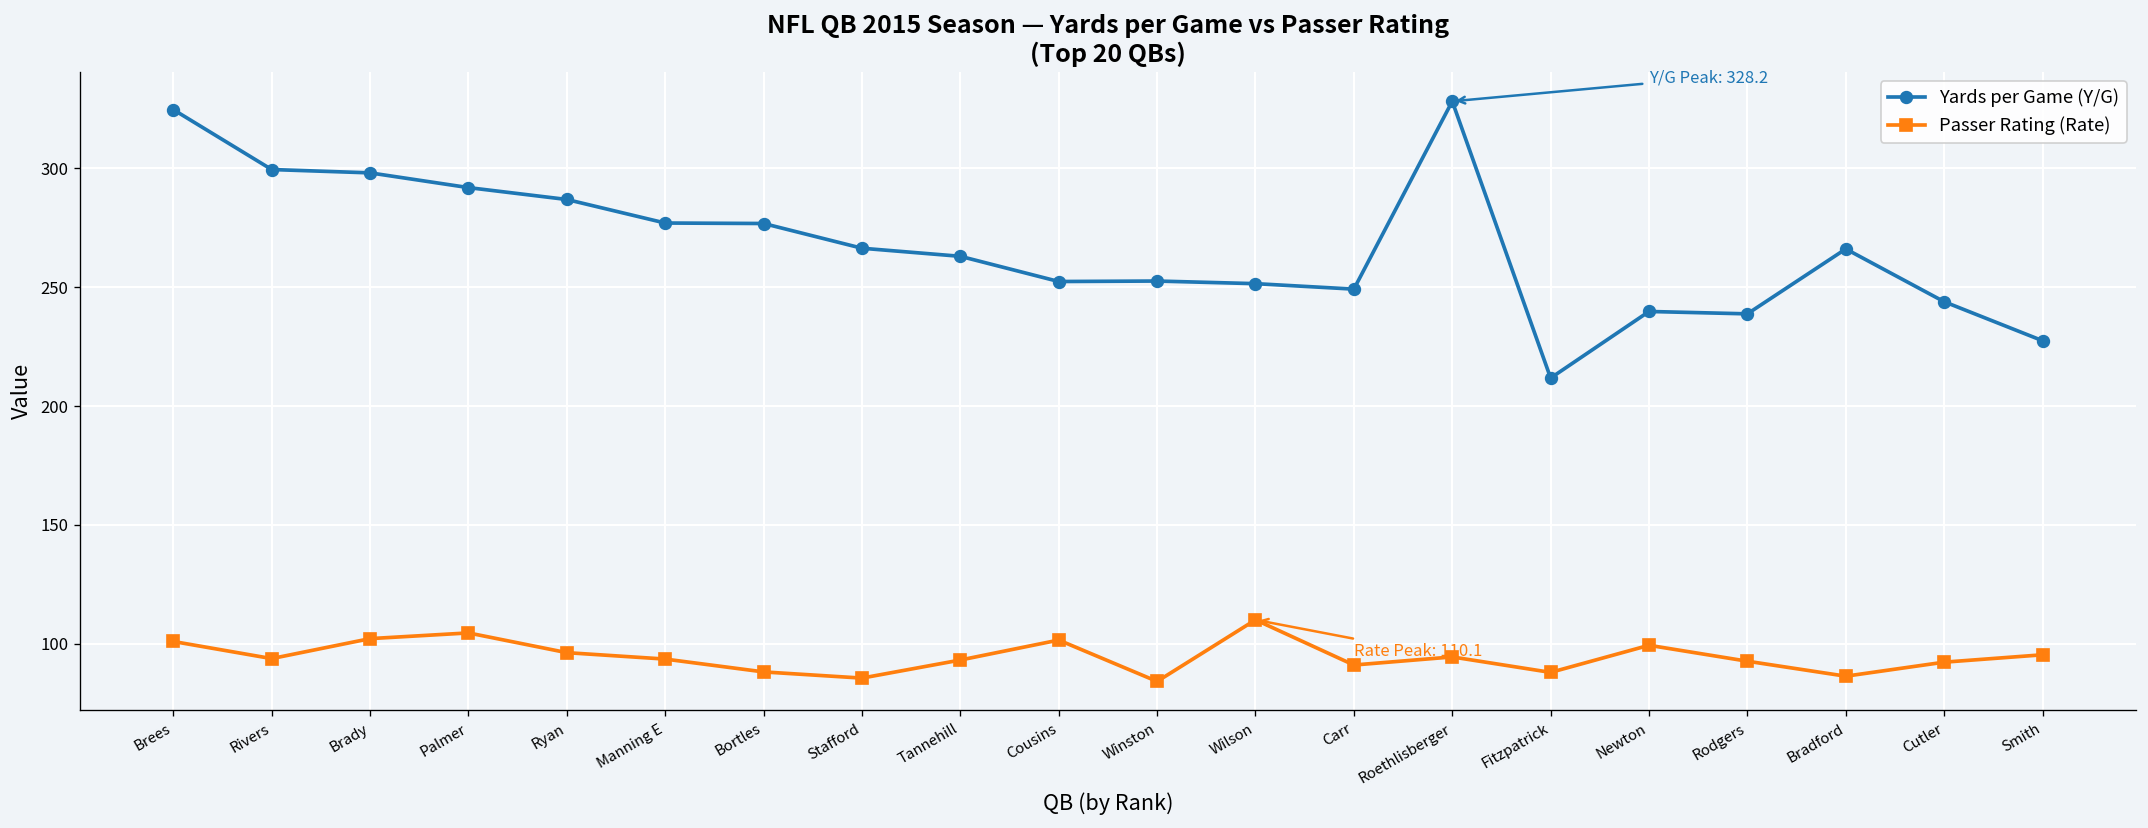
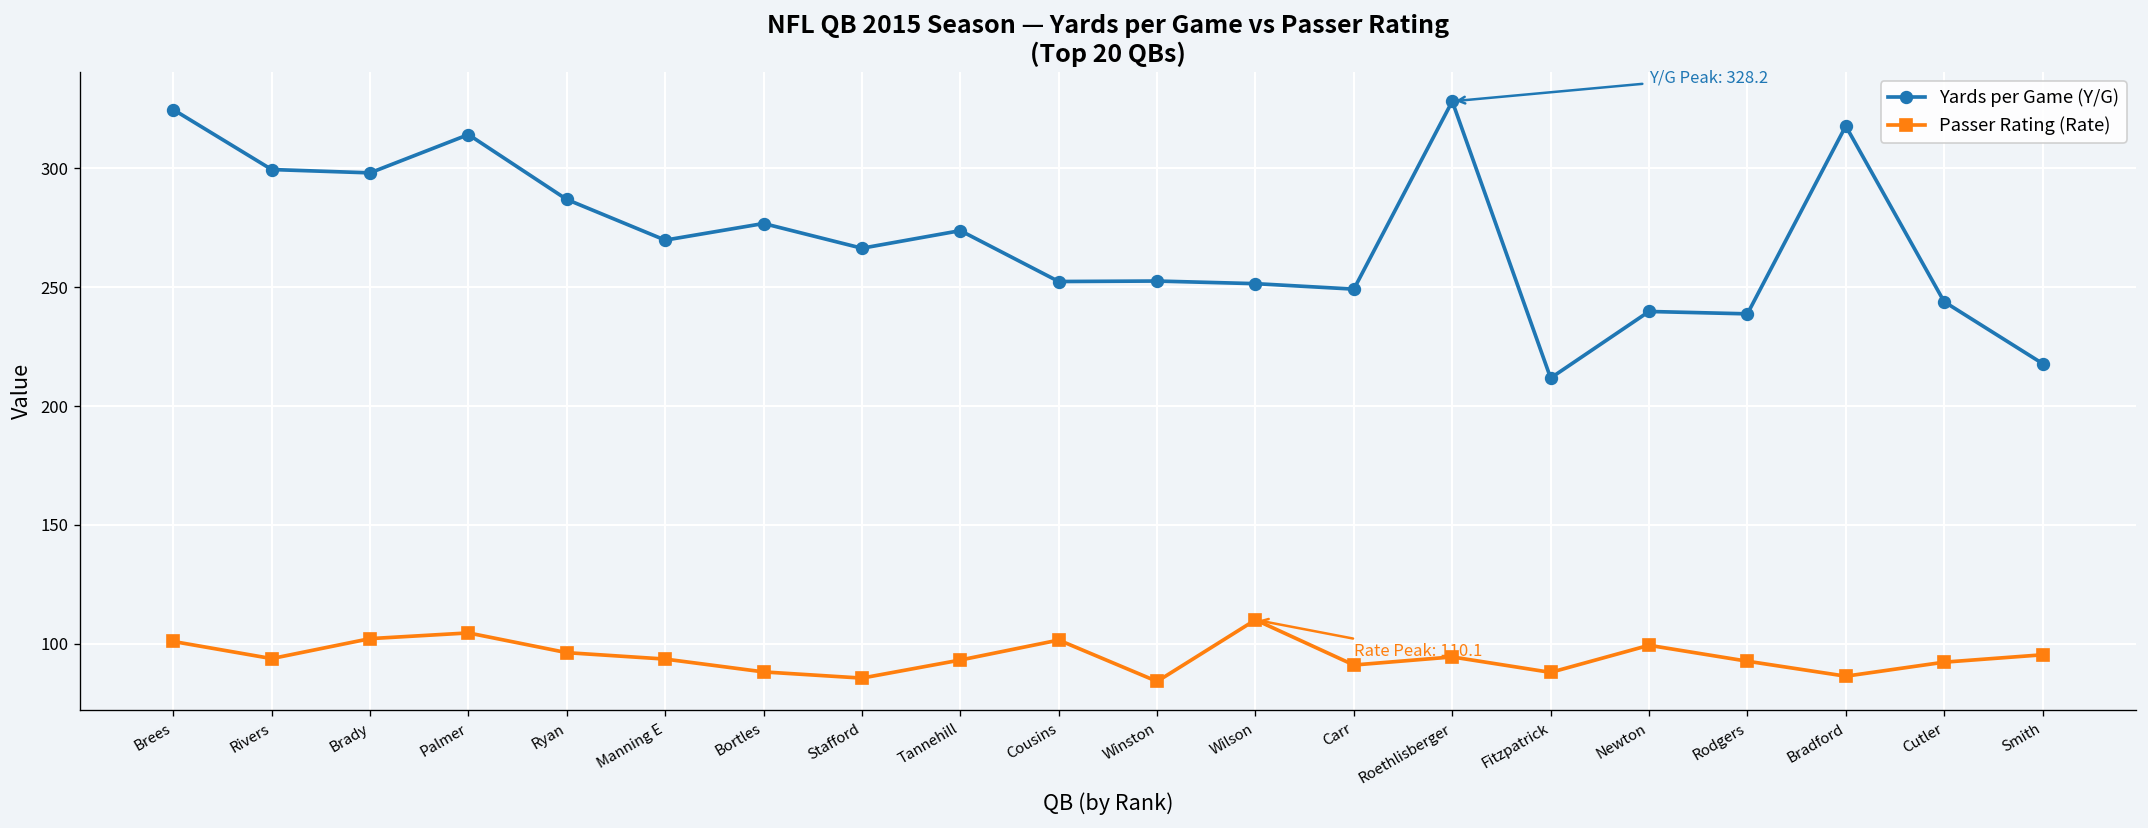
Yards per Game (Y/G), Palmer: 292 -> 314
Yards per Game (Y/G), Manning E: 277 -> 270
Yards per Game (Y/G), Tannehill: 263 -> 274
Yards per Game (Y/G), Bradford: 266 -> 318
Yards per Game (Y/G), Smith: 228 -> 218
